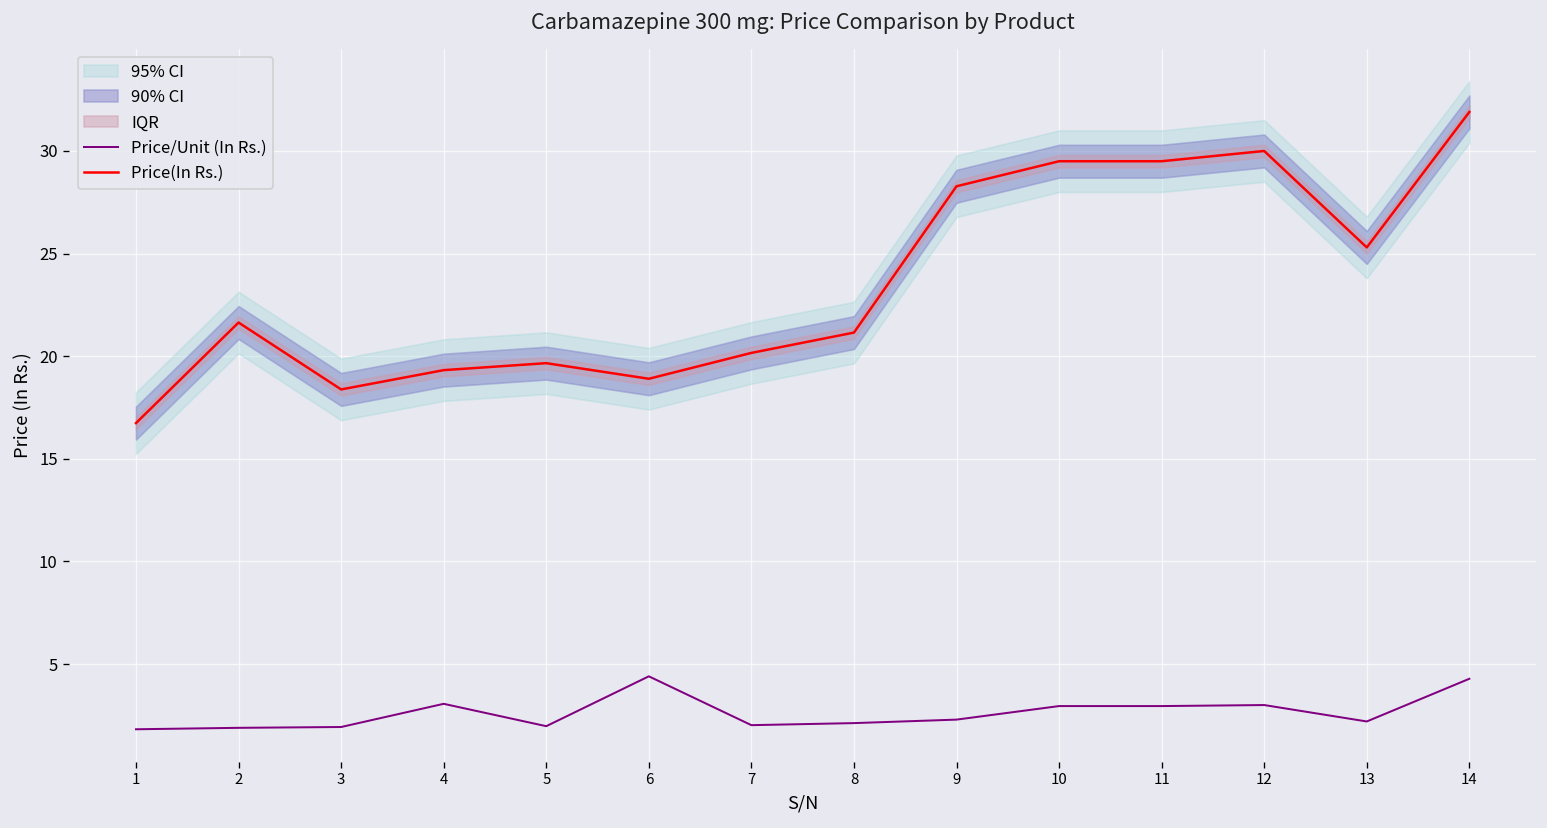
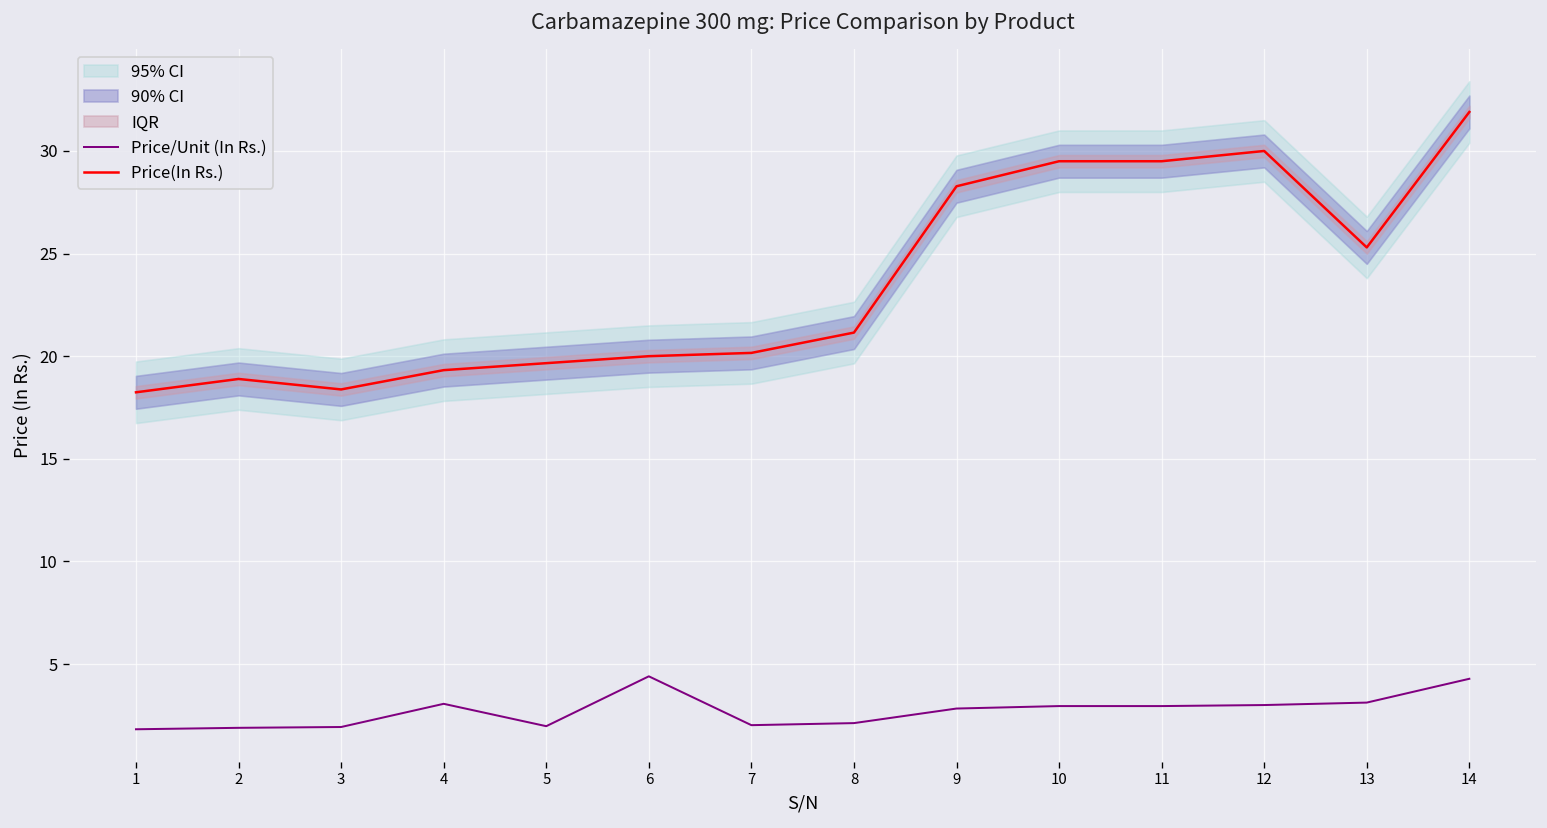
Price(In Rs.), 1: 16.7 -> 18.2
Price(In Rs.), 2: 21.6 -> 18.9
Price(In Rs.), 6: 18.9 -> 20.0
Price/Unit (In Rs.), 9: 2.3 -> 2.8
Price/Unit (In Rs.), 13: 2.2 -> 3.1
